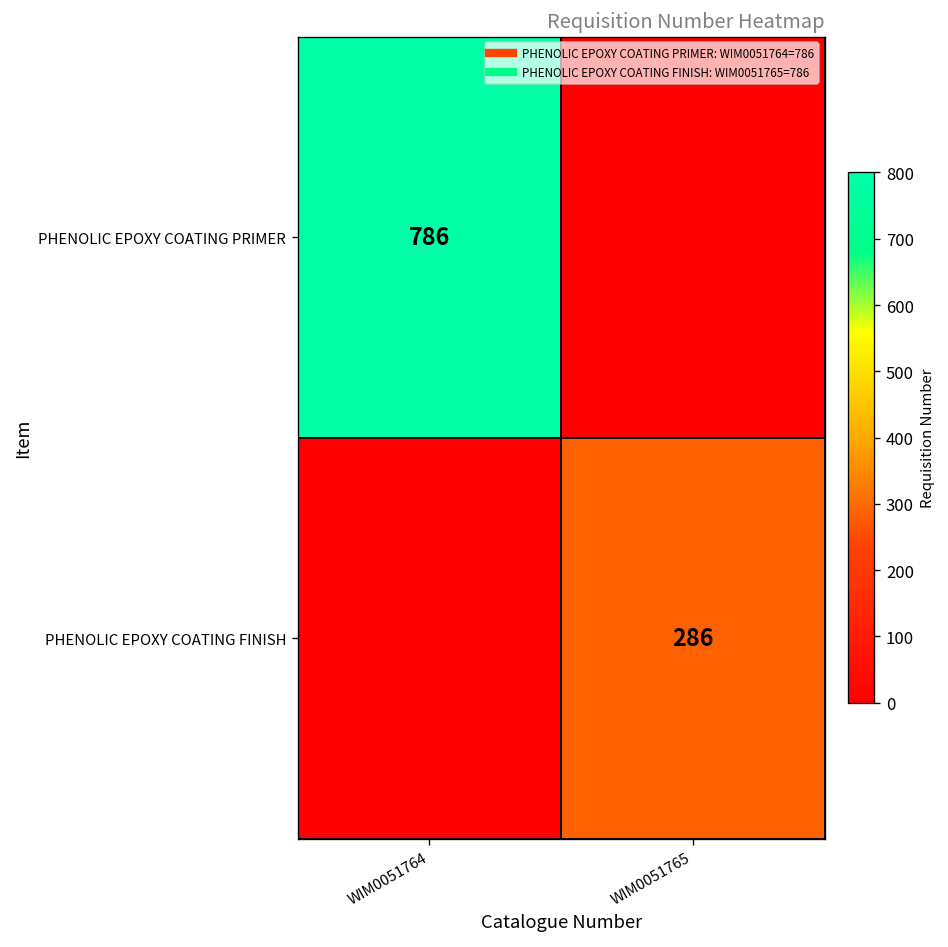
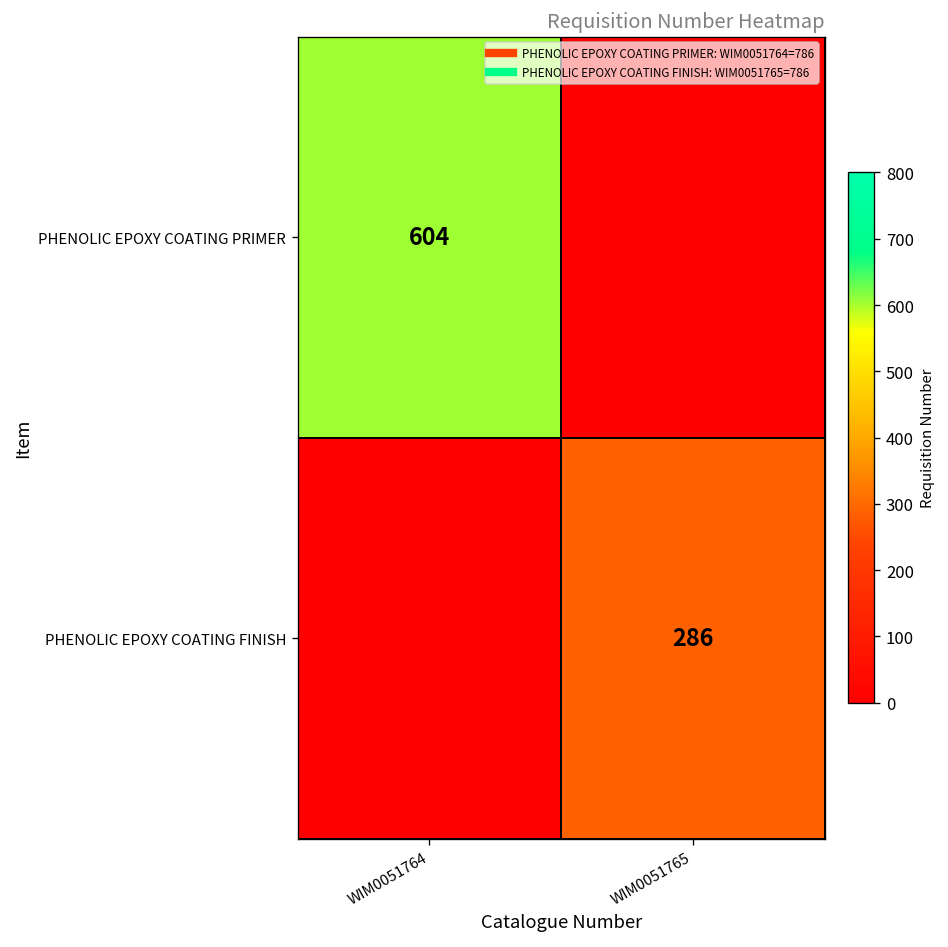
PHENOLIC EPOXY COATING PRIMER, WIM0051764: 786 -> 604
